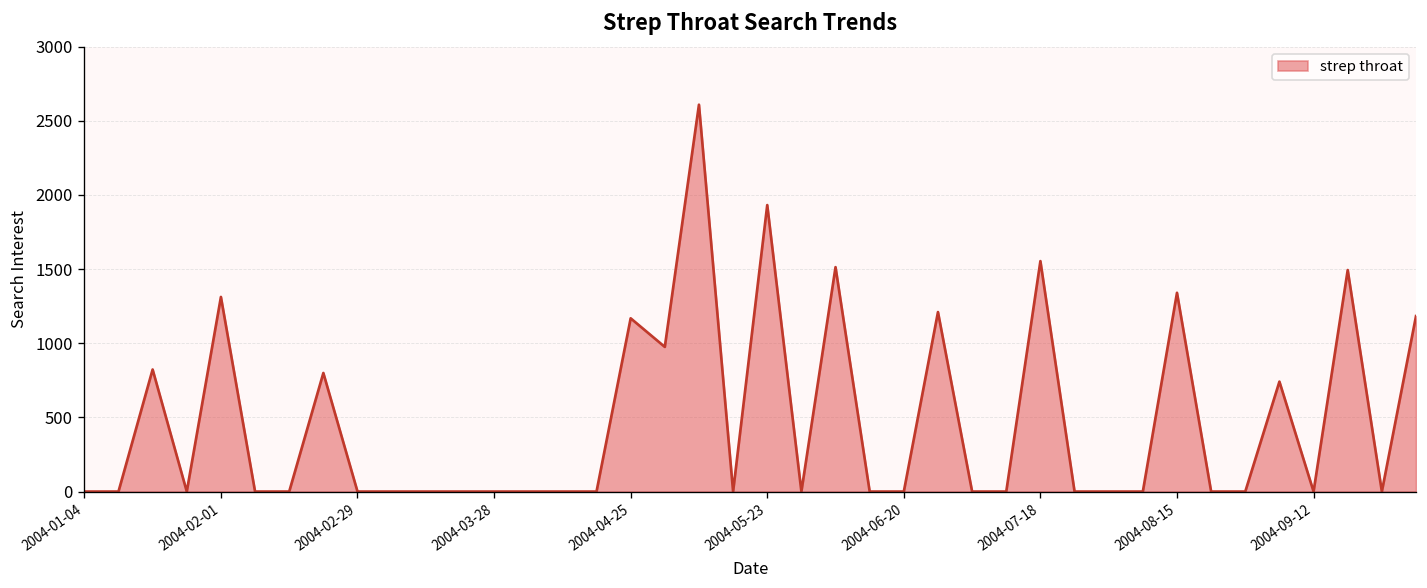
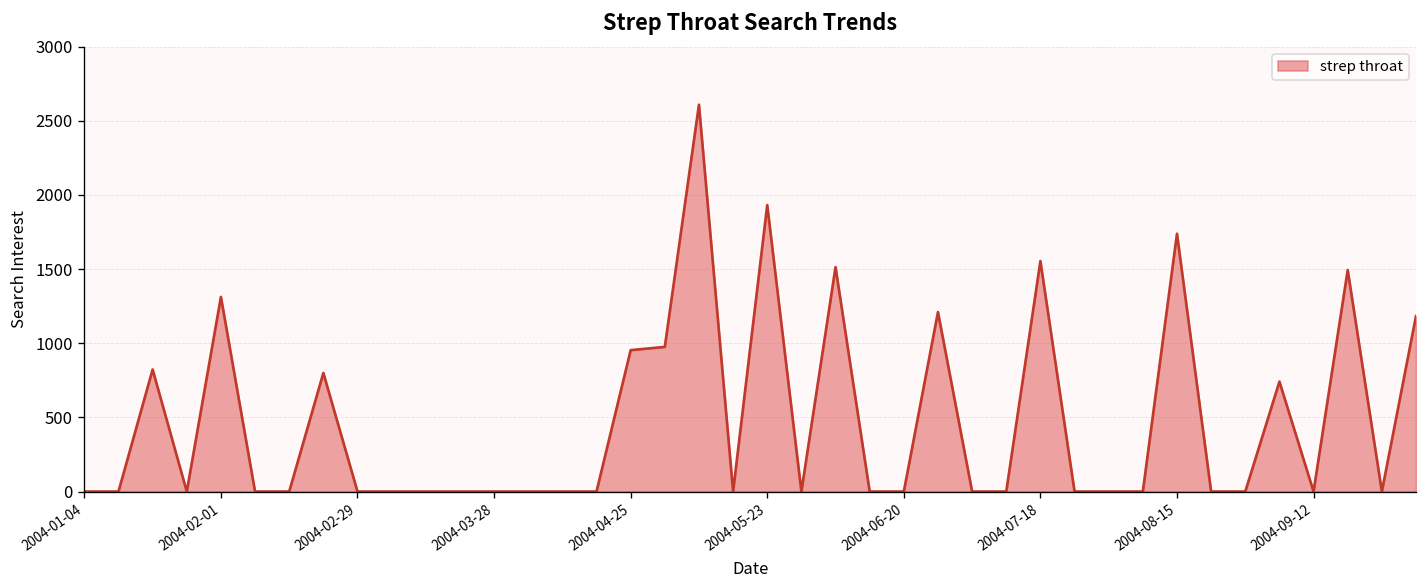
2004-04-25: 1170 -> 950
2004-08-15: 1340 -> 1740
